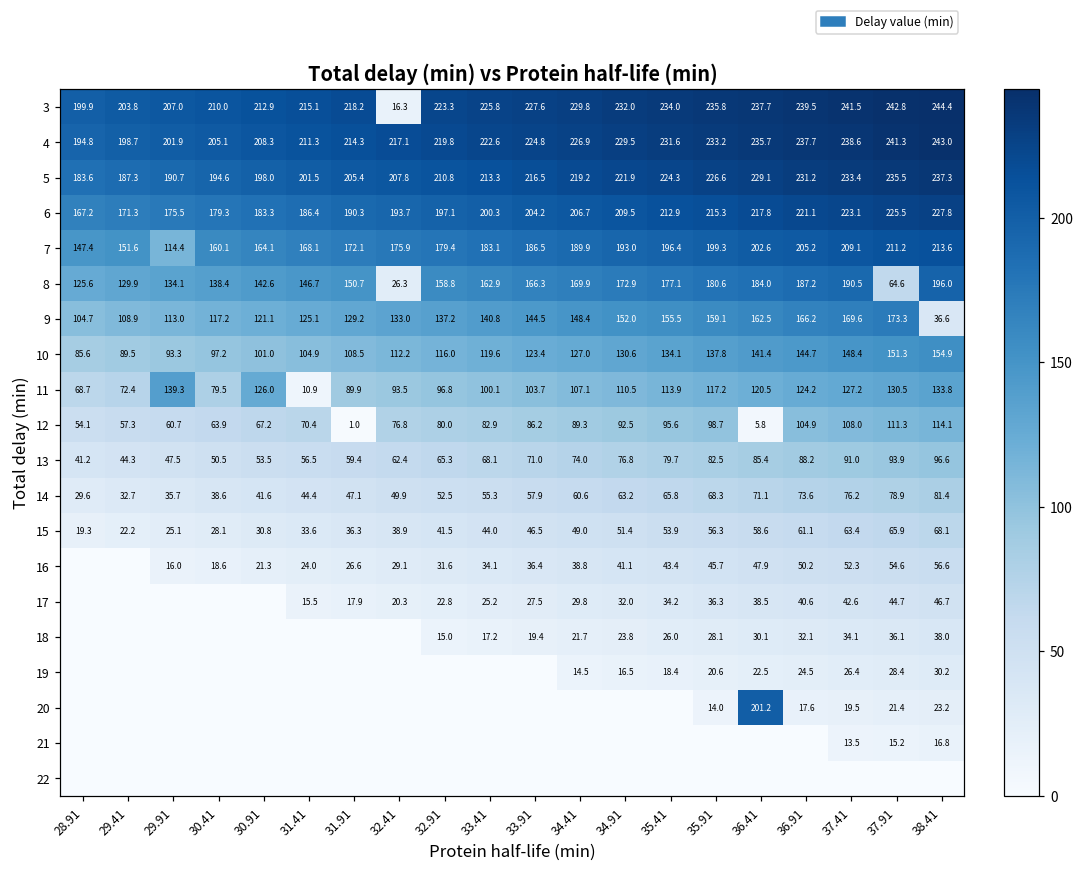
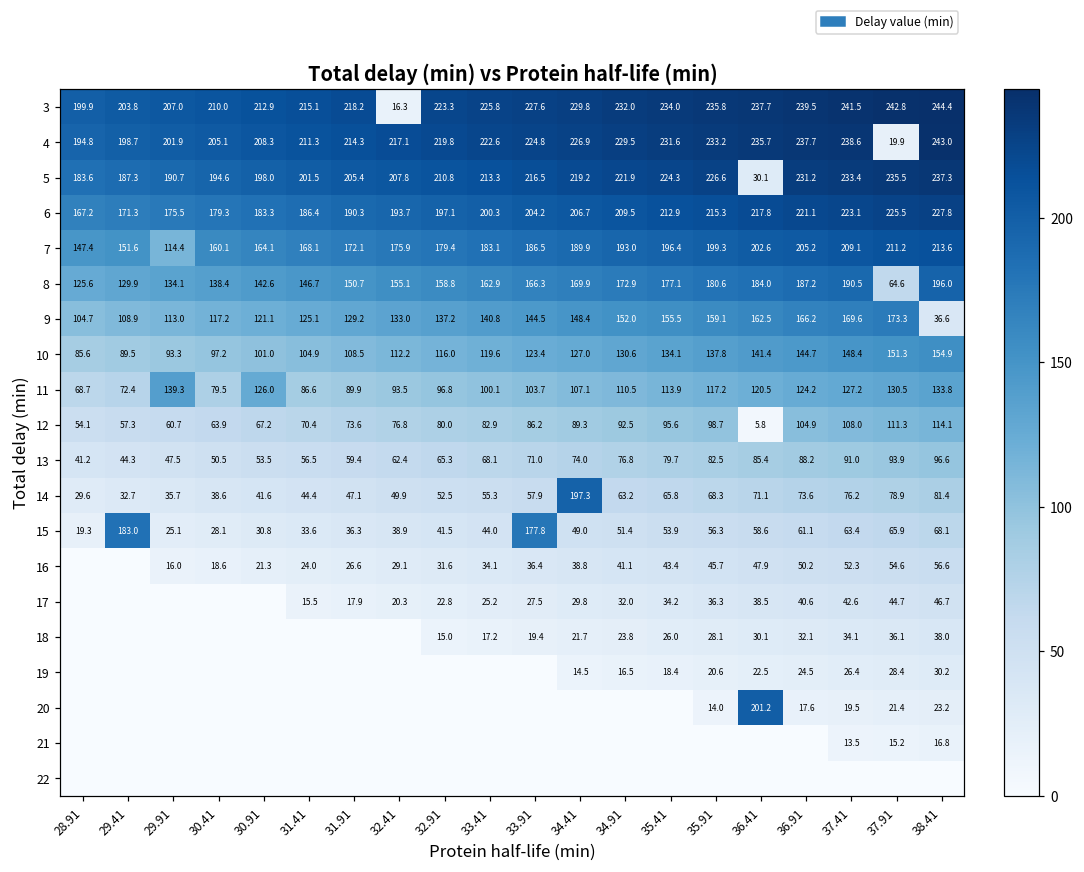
4, 37.91: 241.3 -> 19.9
5, 36.41: 229.1 -> 30.1
8, 32.41: 26.3 -> 155.1
11, 31.41: 10.9 -> 86.6
12, 31.91: 1.0 -> 73.6
14, 34.41: 60.6 -> 197.3
15, 29.41: 22.2 -> 183.0
15, 33.91: 46.5 -> 177.8
